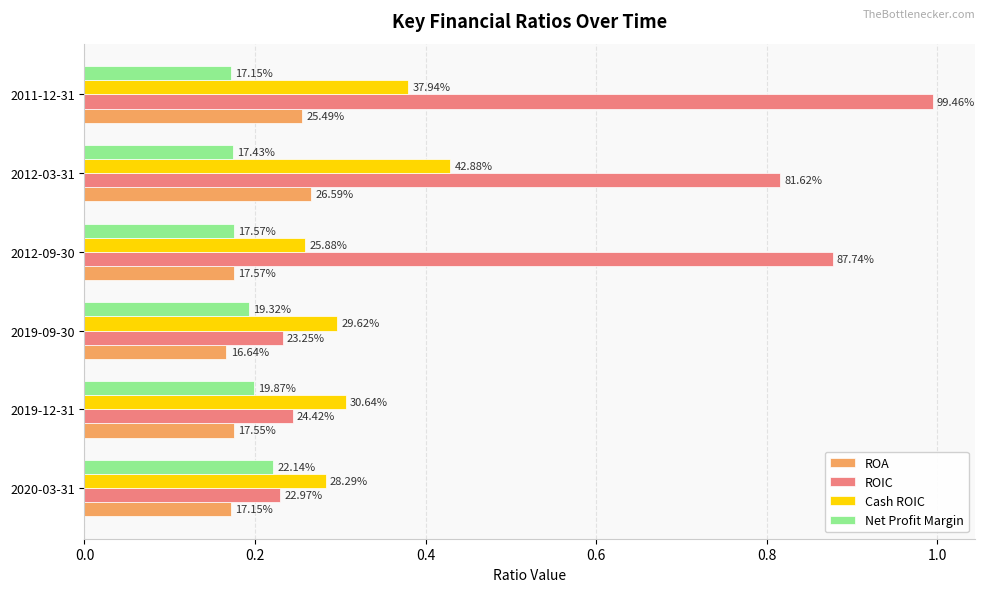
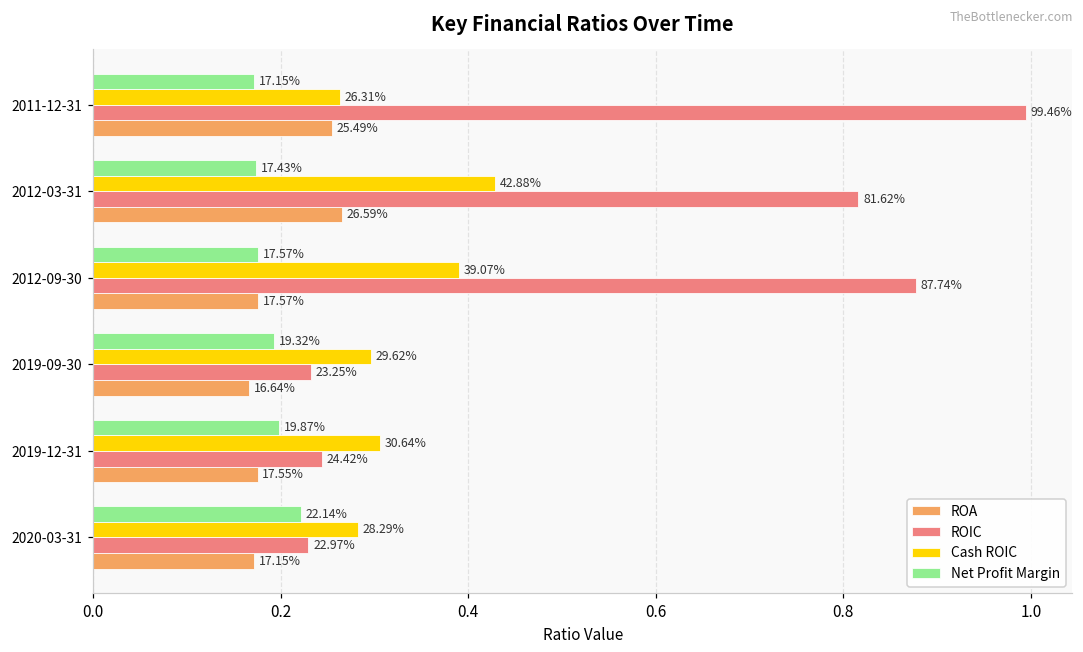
Cash ROIC, 2011-12-31: 37.94% -> 26.31%
Cash ROIC, 2012-09-30: 25.88% -> 39.07%
